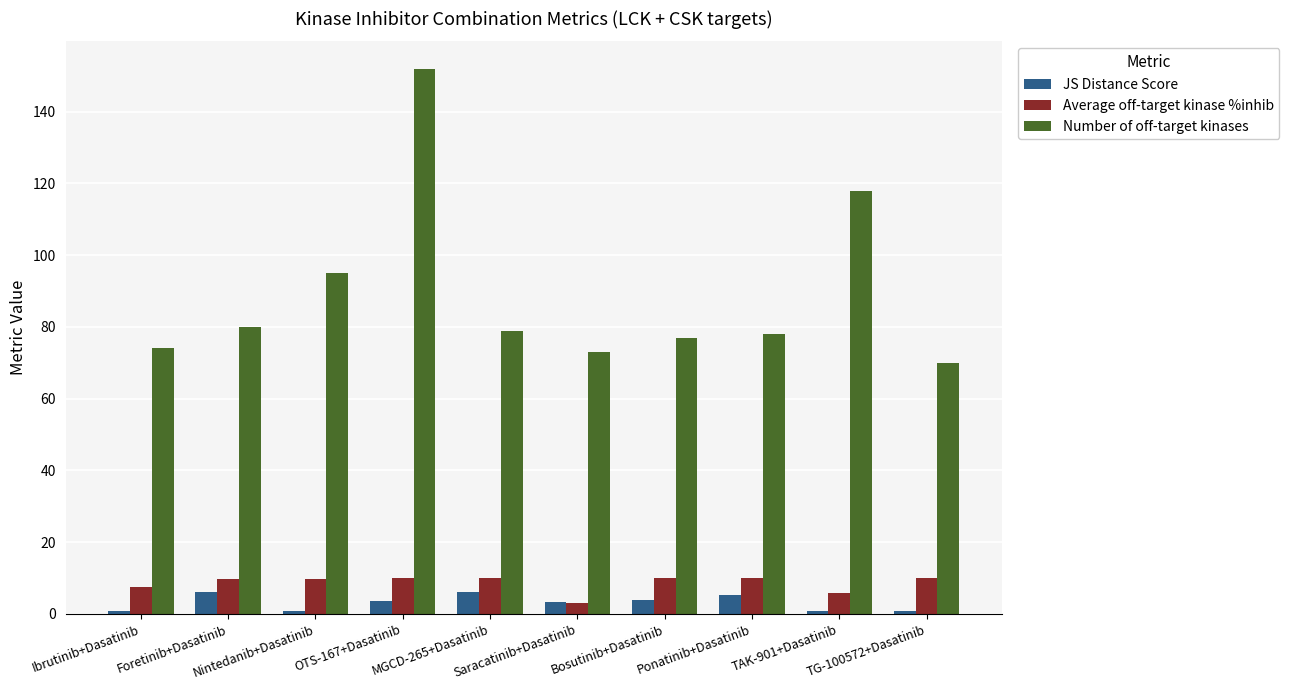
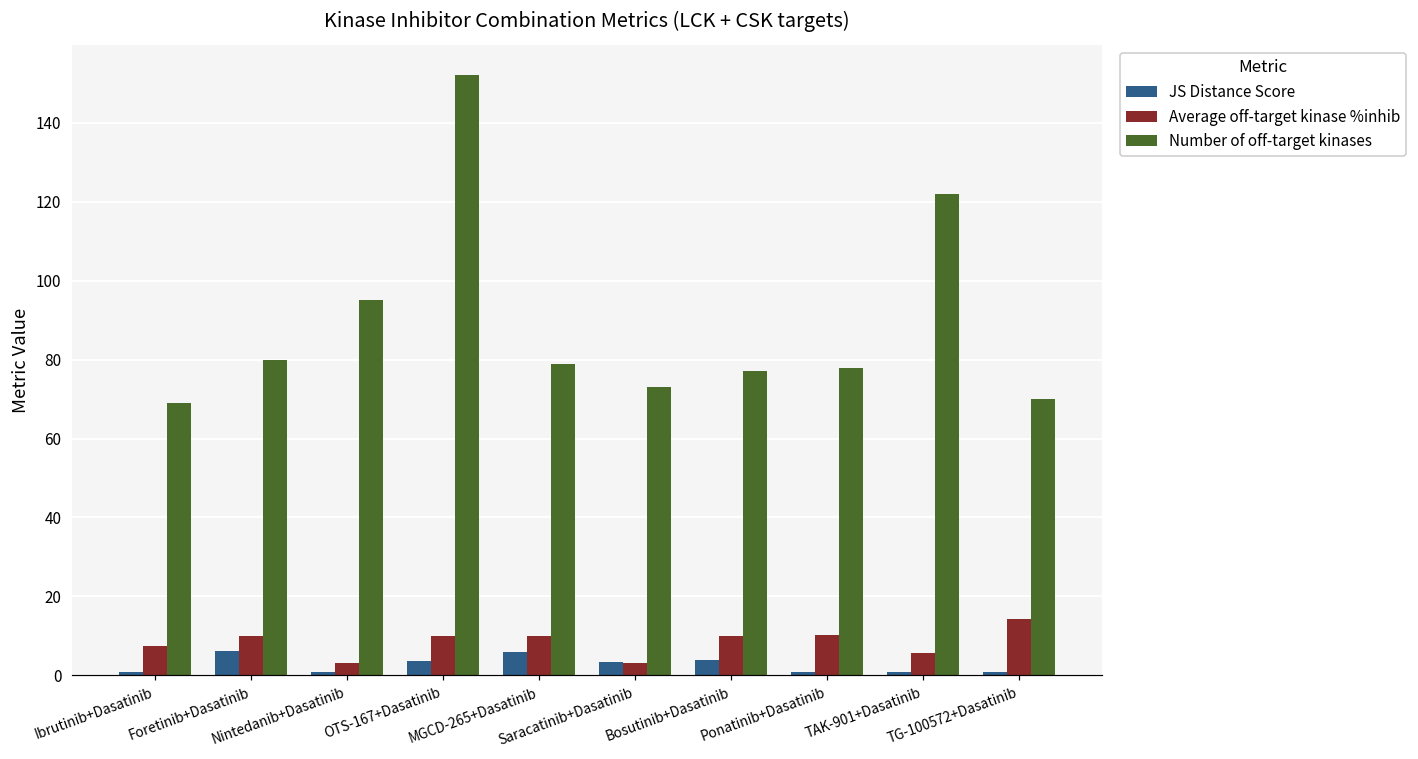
Number of off-target kinases, Ibrutinib+Dasatinib: 74 -> 69
Average off-target kinase %inhib, Nintedanib+Dasatinib: 10 -> 3
JS Distance Score, Ponatinib+Dasatinib: 5 -> 1
Number of off-target kinases, TAK-901+Dasatinib: 118 -> 122
Average off-target kinase %inhib, TG-100572+Dasatinib: 10 -> 14
